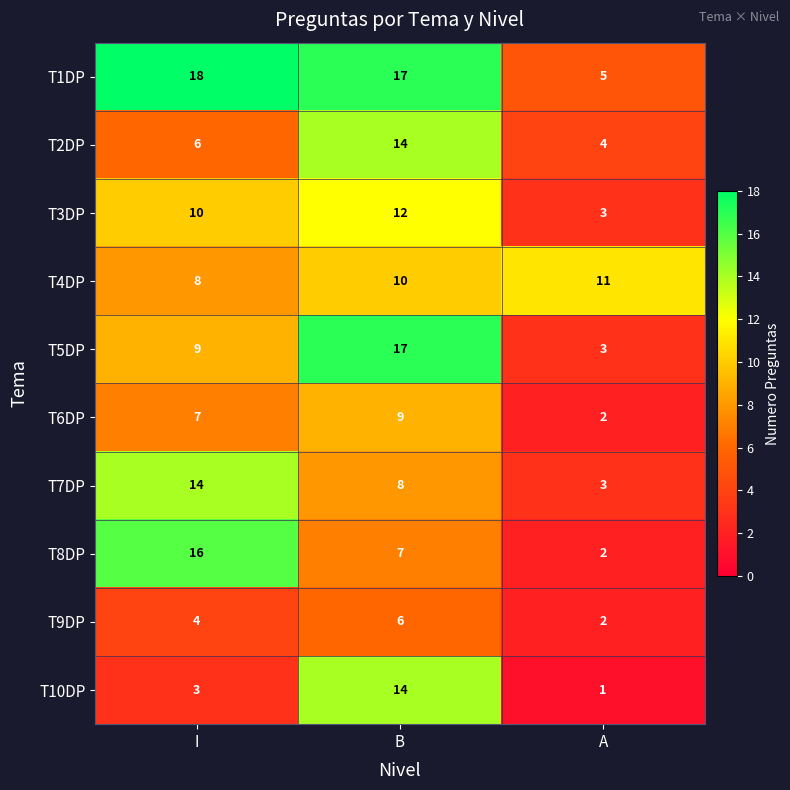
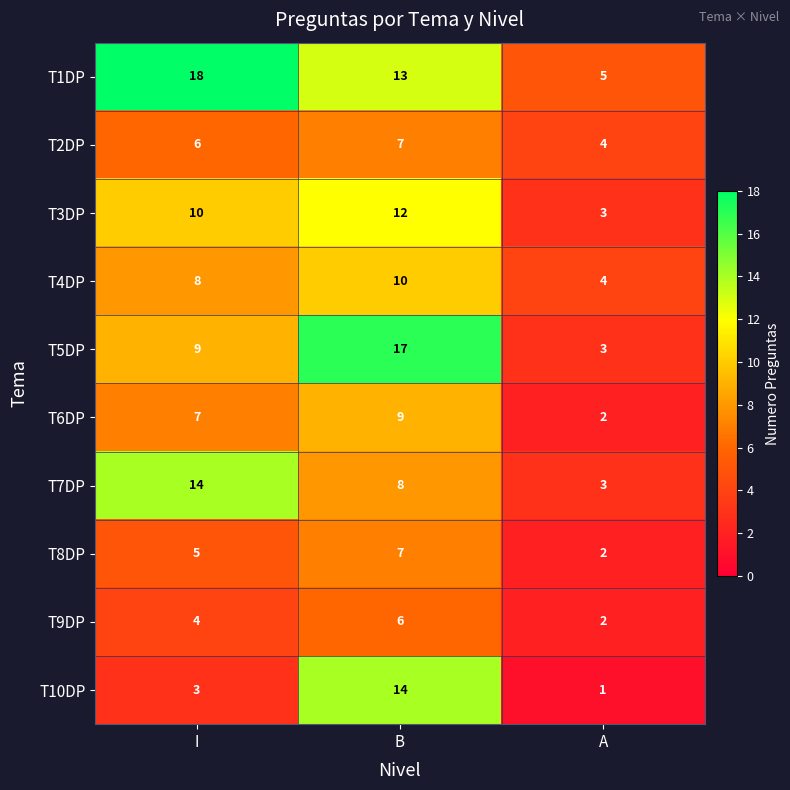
T1DP, B: 17 -> 13
T2DP, B: 14 -> 7
T4DP, A: 11 -> 4
T8DP, I: 16 -> 5
